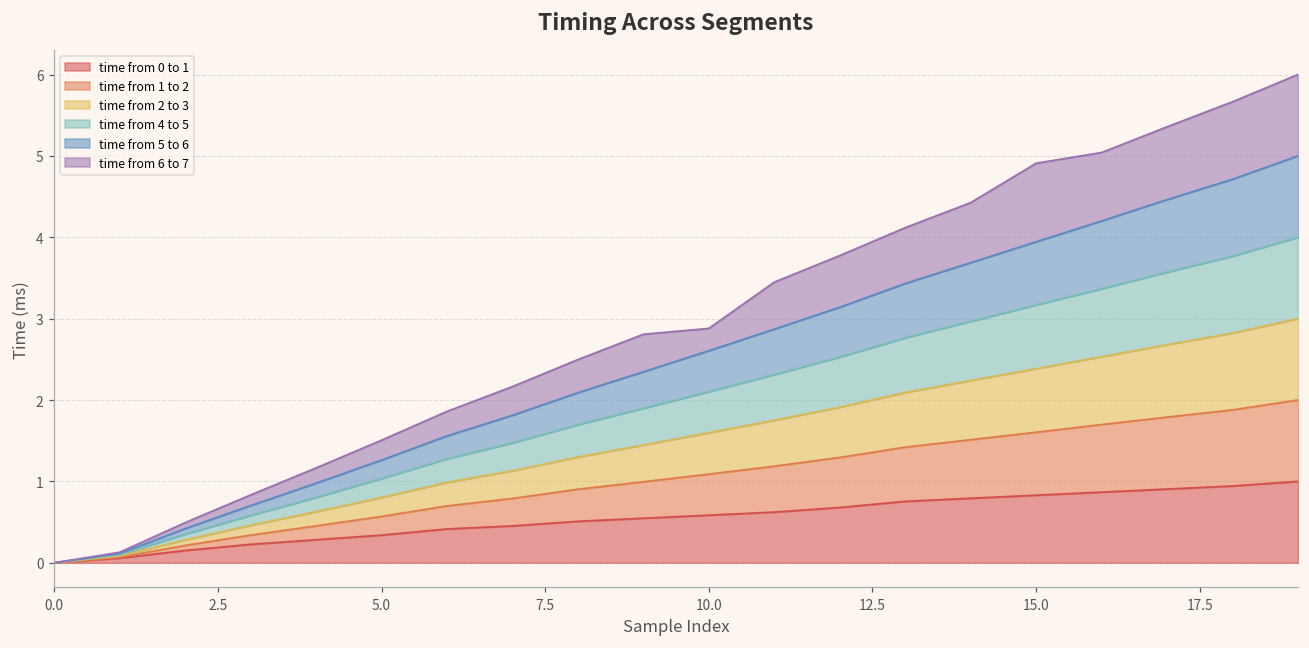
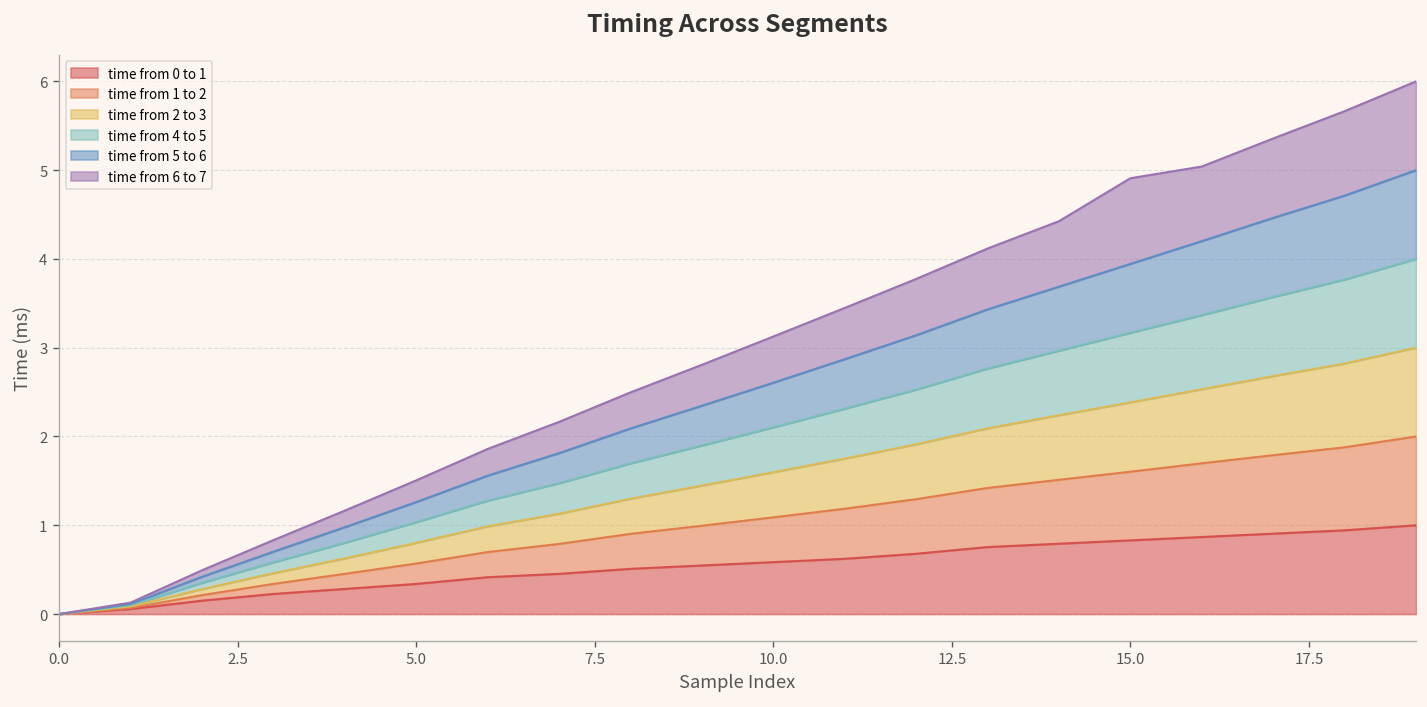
time from 6 to 7, 10.0: 0.3 -> 0.5
